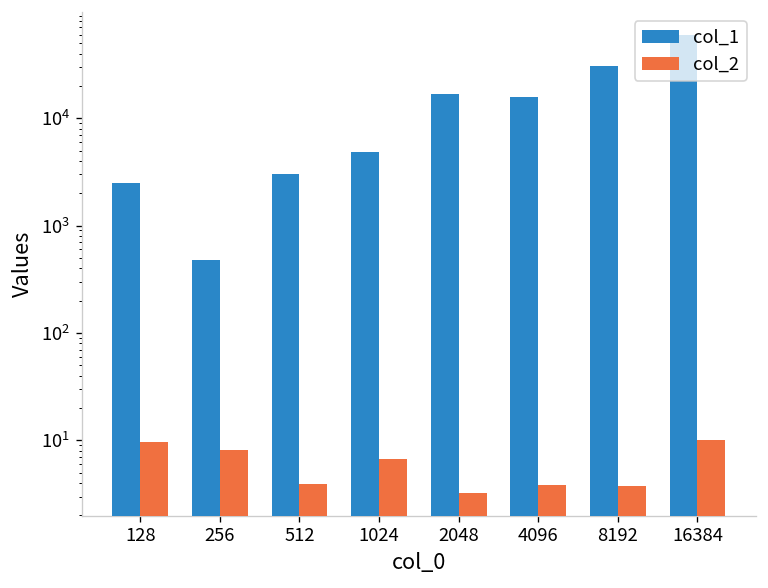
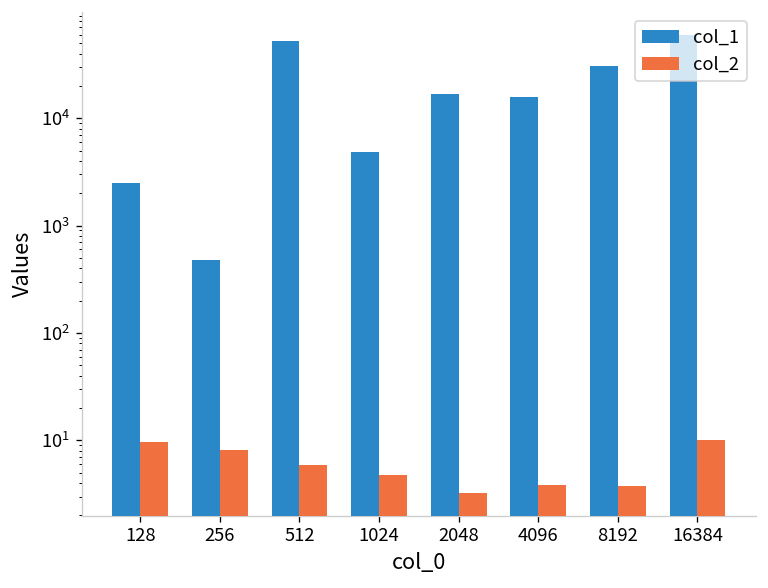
col_1, 512: 3000 -> 50000
col_2, 512: 4 -> 6
col_2, 1024: 7 -> 5
